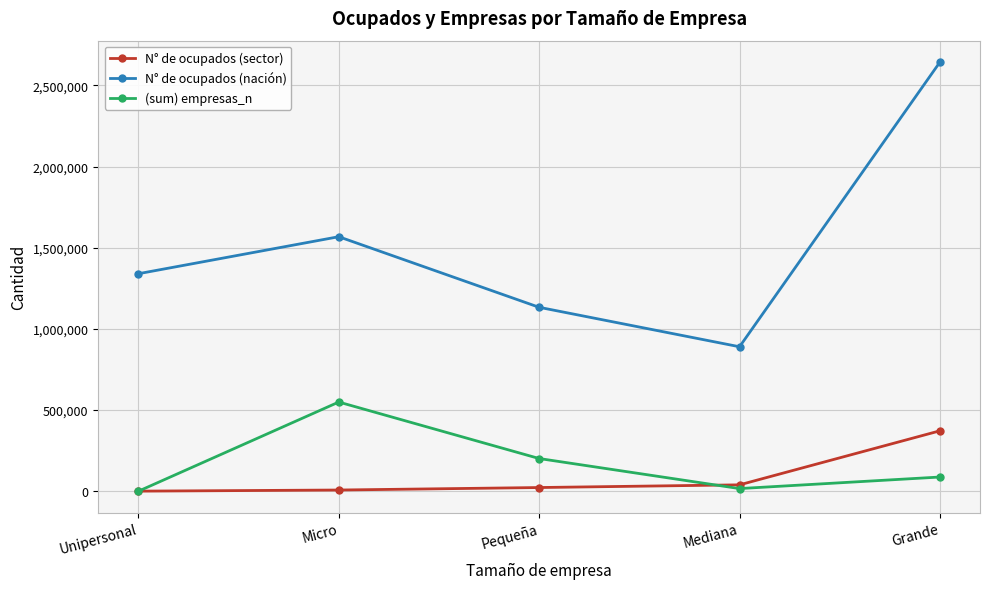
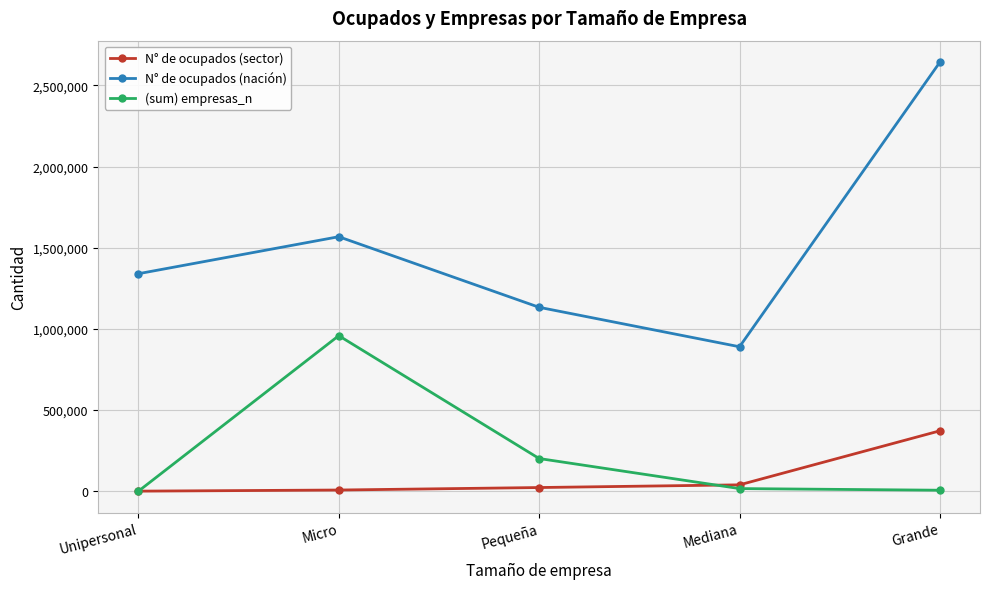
(sum) empresas_n, Micro: 550,000 -> 960,000
(sum) empresas_n, Grande: 90,000 -> 10,000
